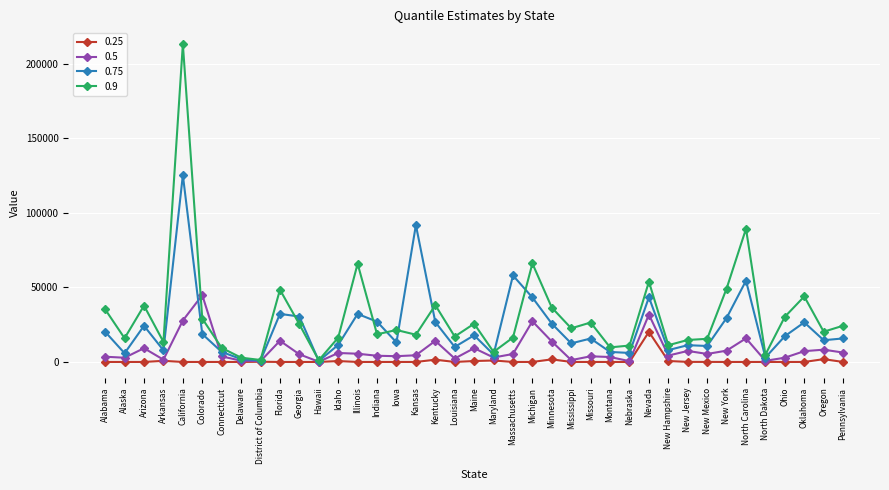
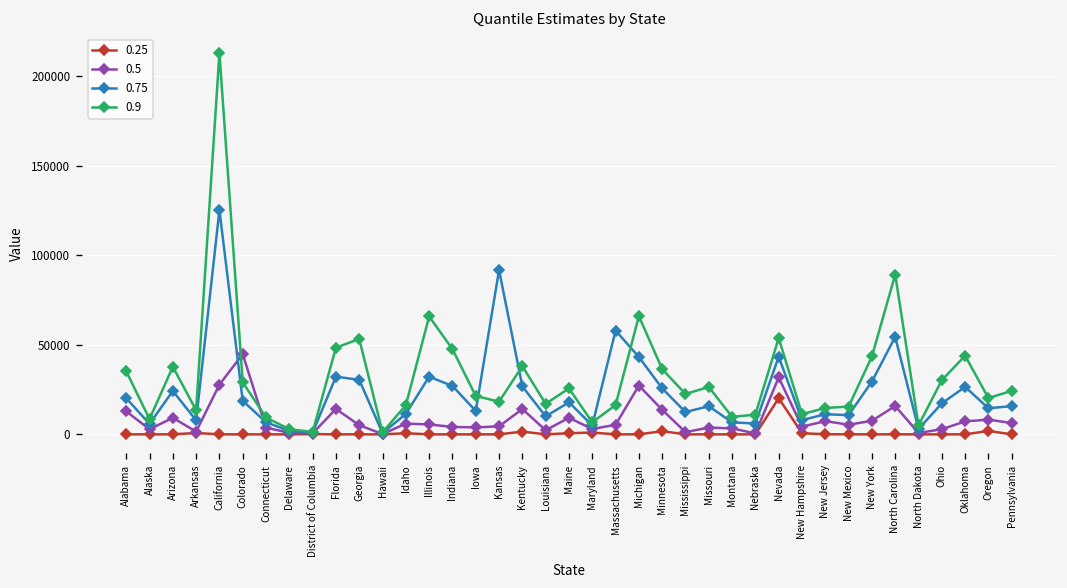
0.5, Alabama: 4000 -> 13000
0.9, Alaska: 16000 -> 9000
0.9, Georgia: 25000 -> 53000
0.9, Indiana: 19000 -> 48000
0.9, New York: 49000 -> 44000
